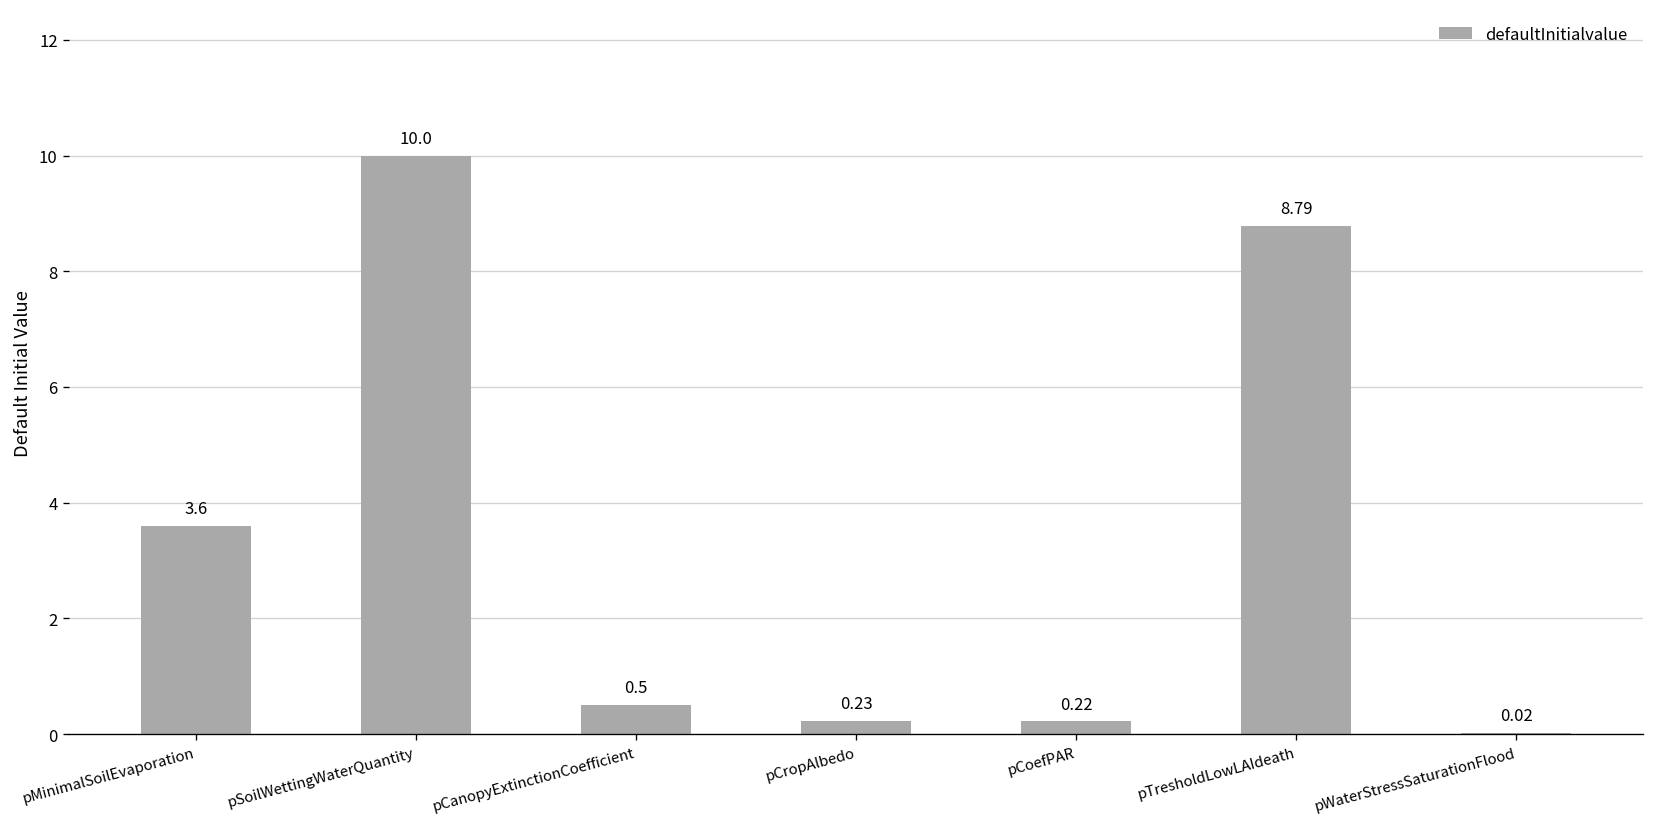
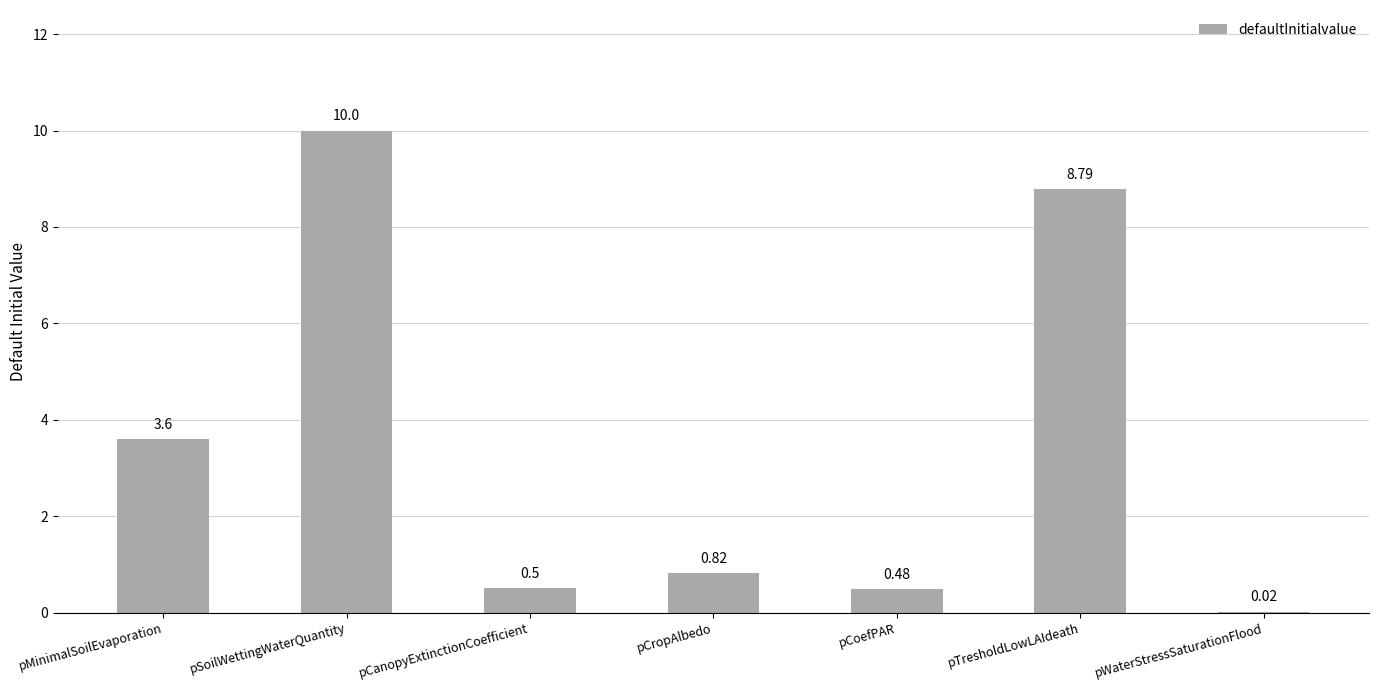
pCropAlbedo: 0.23 -> 0.82
pCoefPAR: 0.22 -> 0.48
